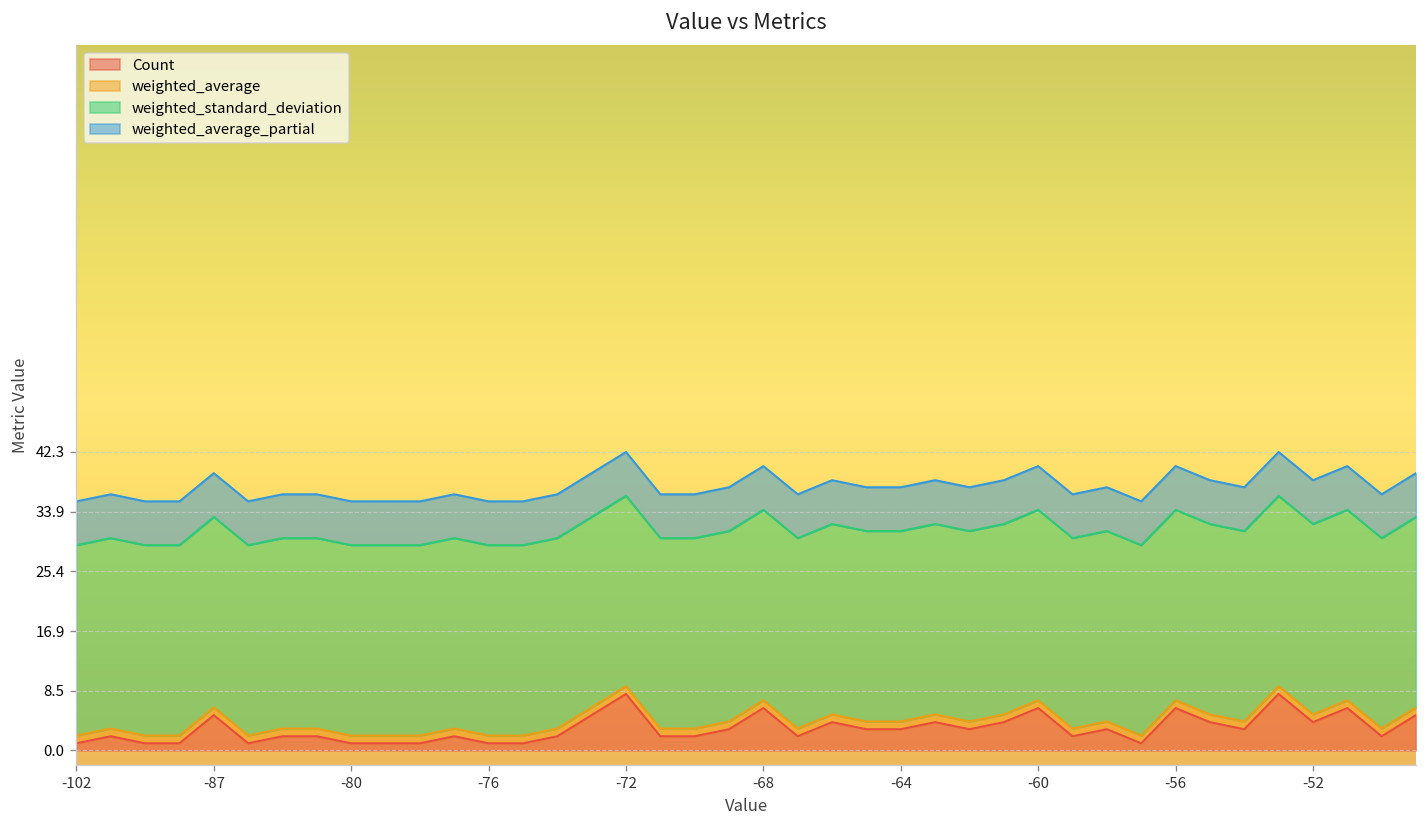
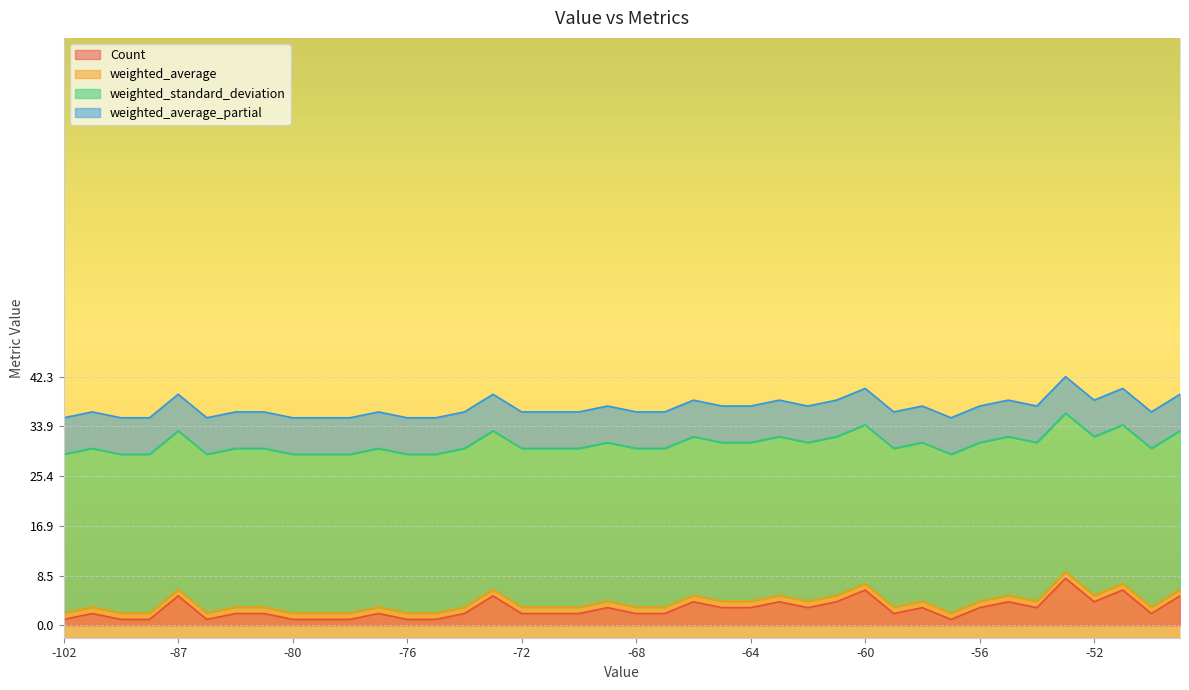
Count, -72: 8 -> 2
Count, -68: 6 -> 2
Count, -56: 6 -> 3
